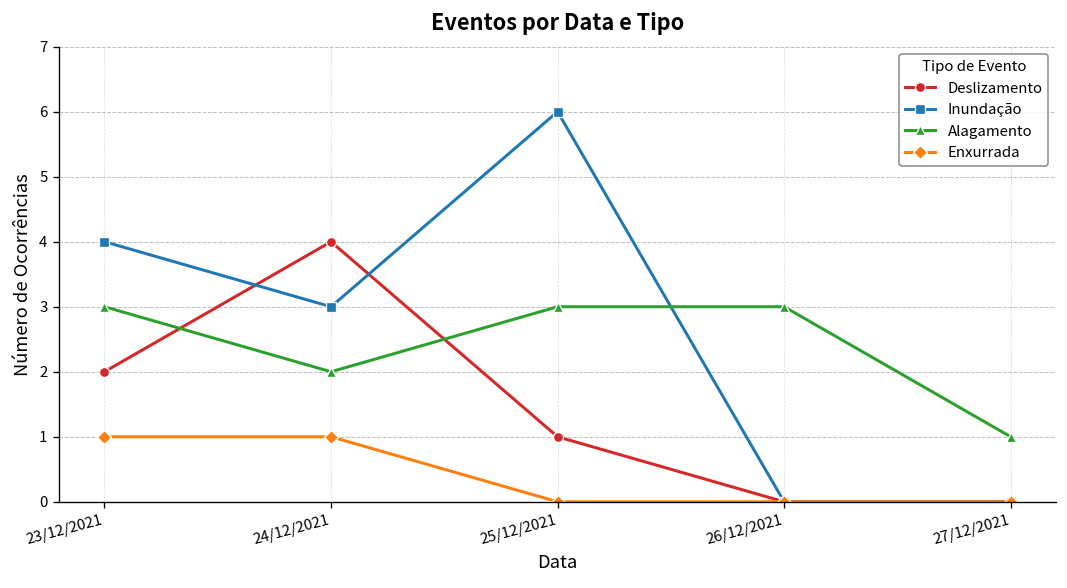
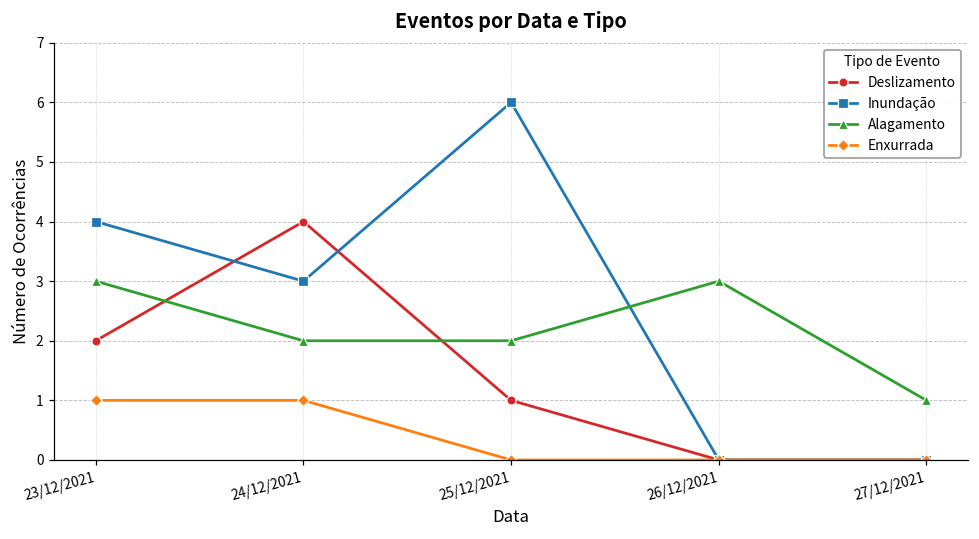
Alagamento, 25/12/2021: 3 -> 2
